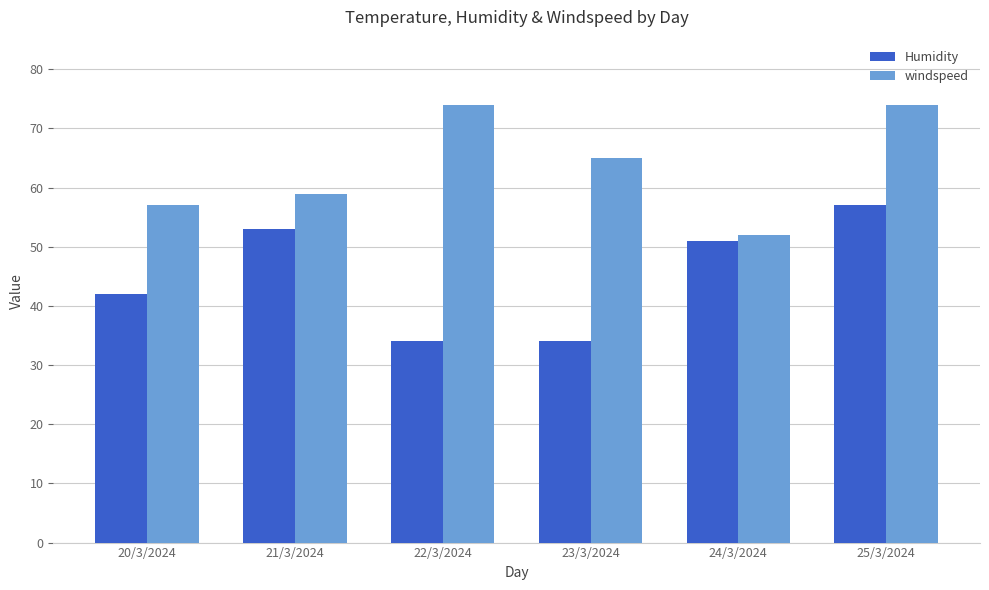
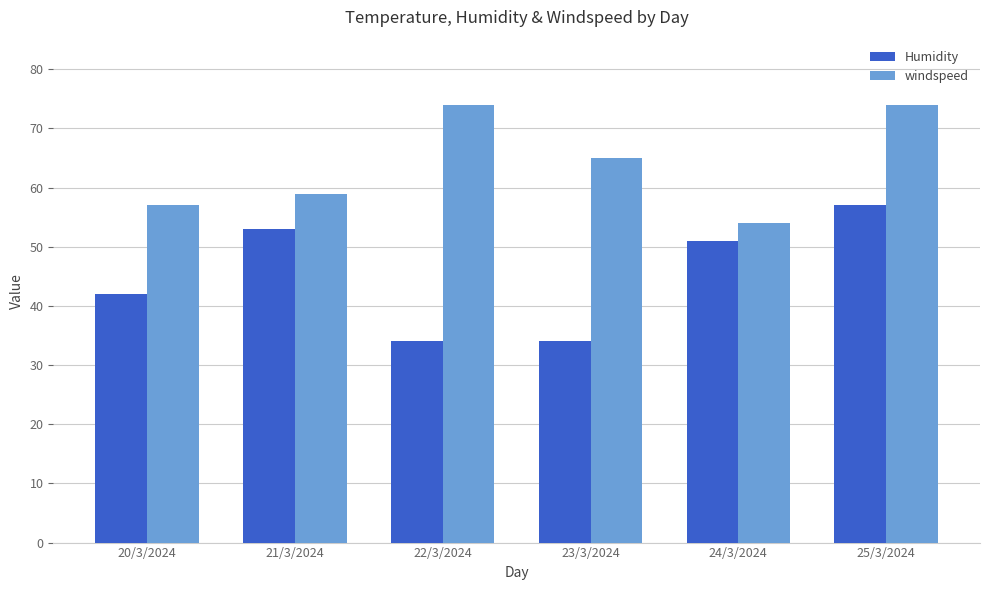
windspeed, 24/3/2024: 52 -> 54
